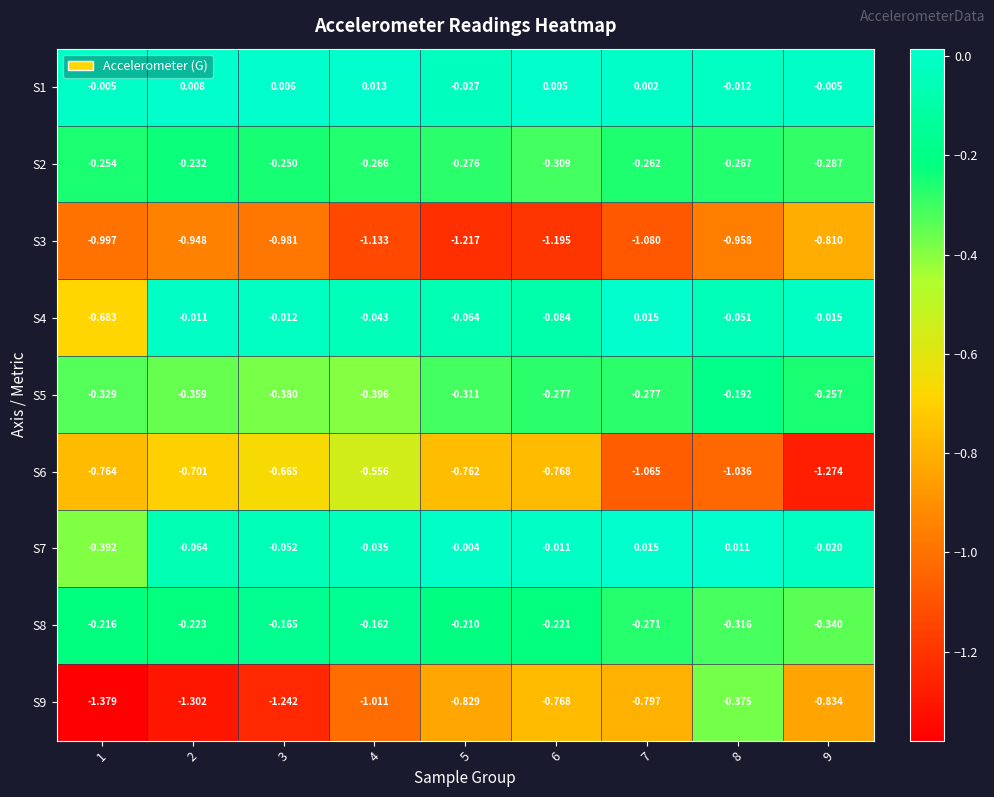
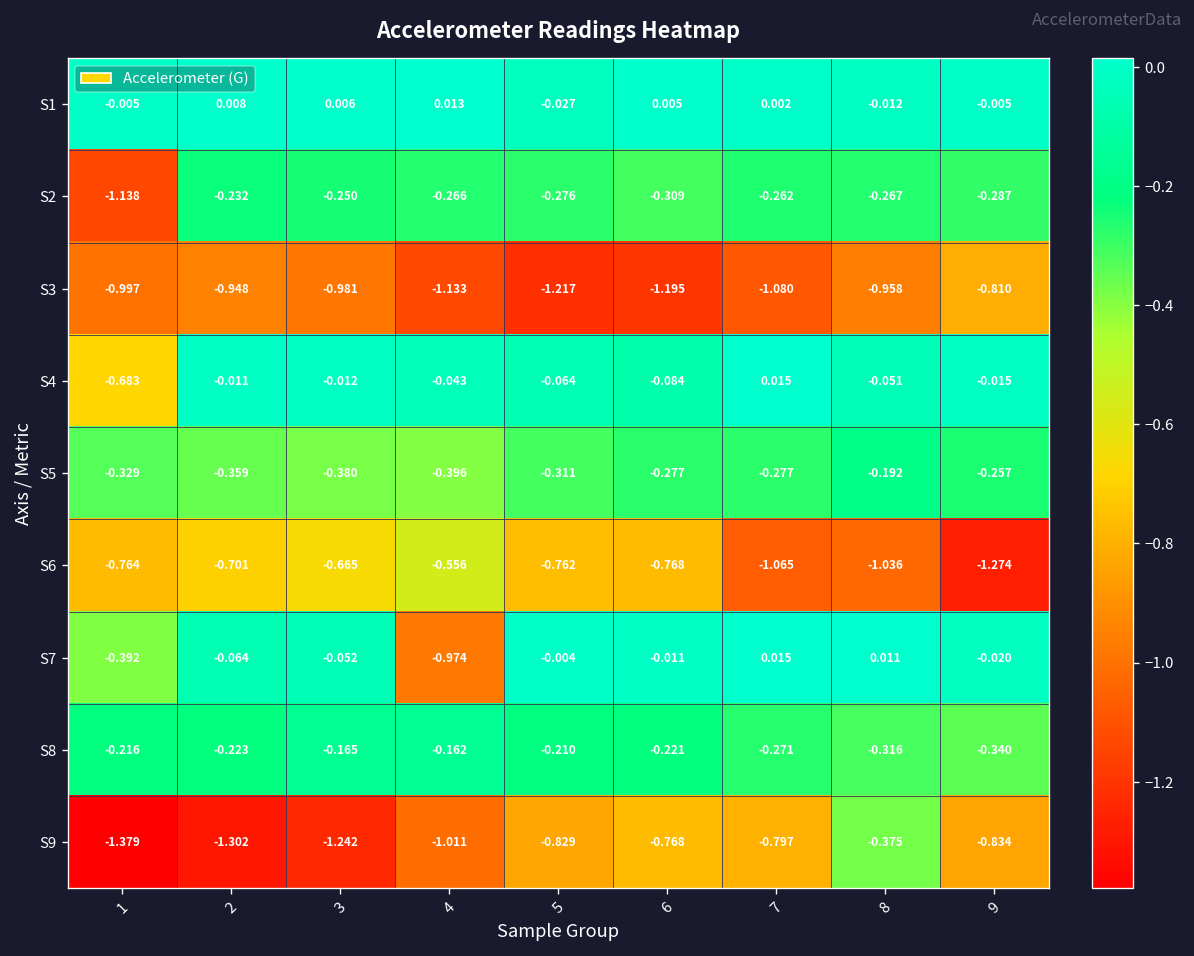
S2, 1: -0.254 -> -1.138
S7, 4: -0.035 -> -0.974
